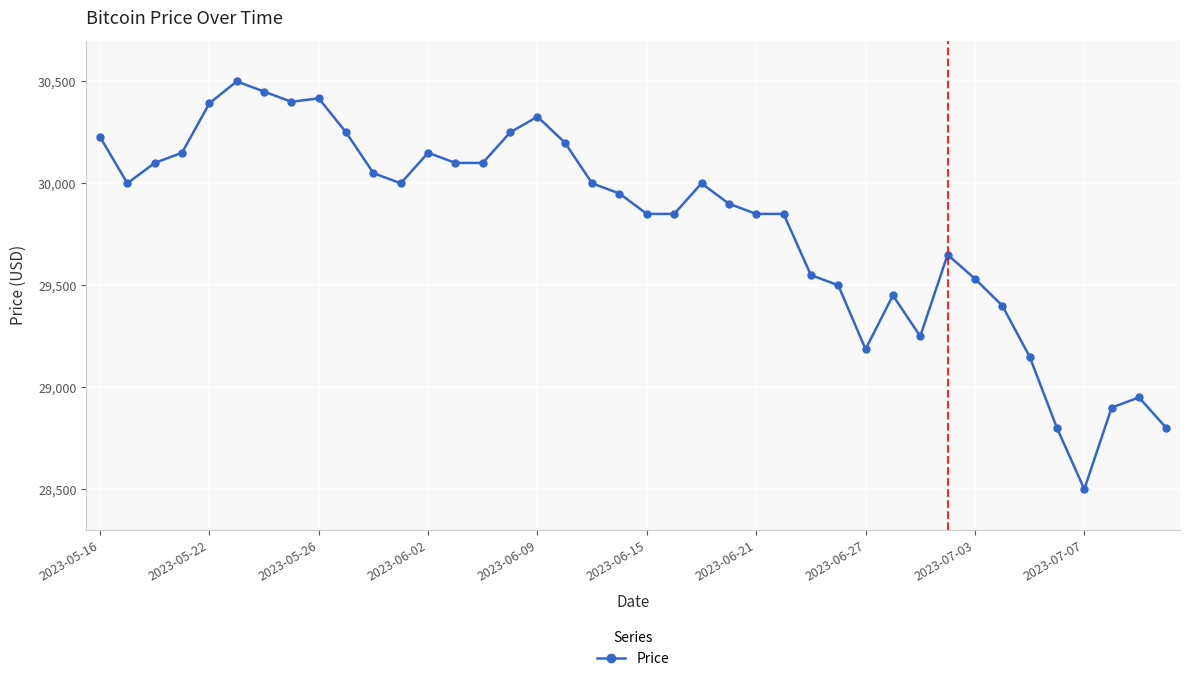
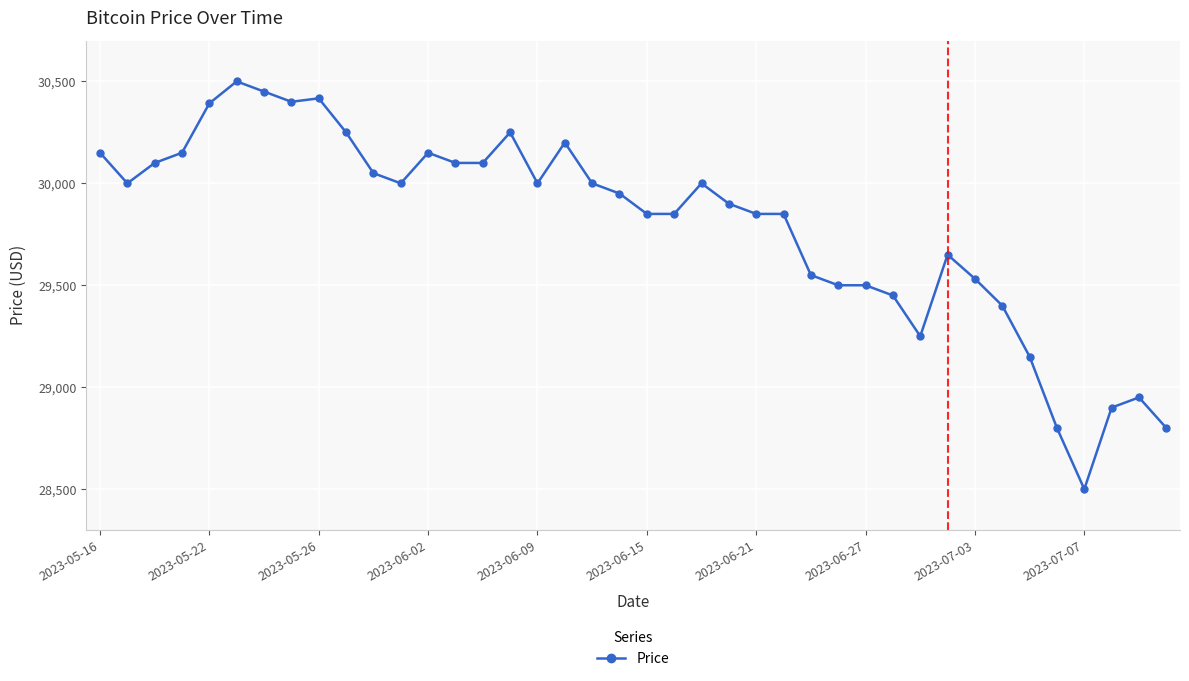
2023-05-16: 30,230 -> 30,150
2023-06-09: 30,330 -> 30,000
2023-06-27: 29,190 -> 29,500
